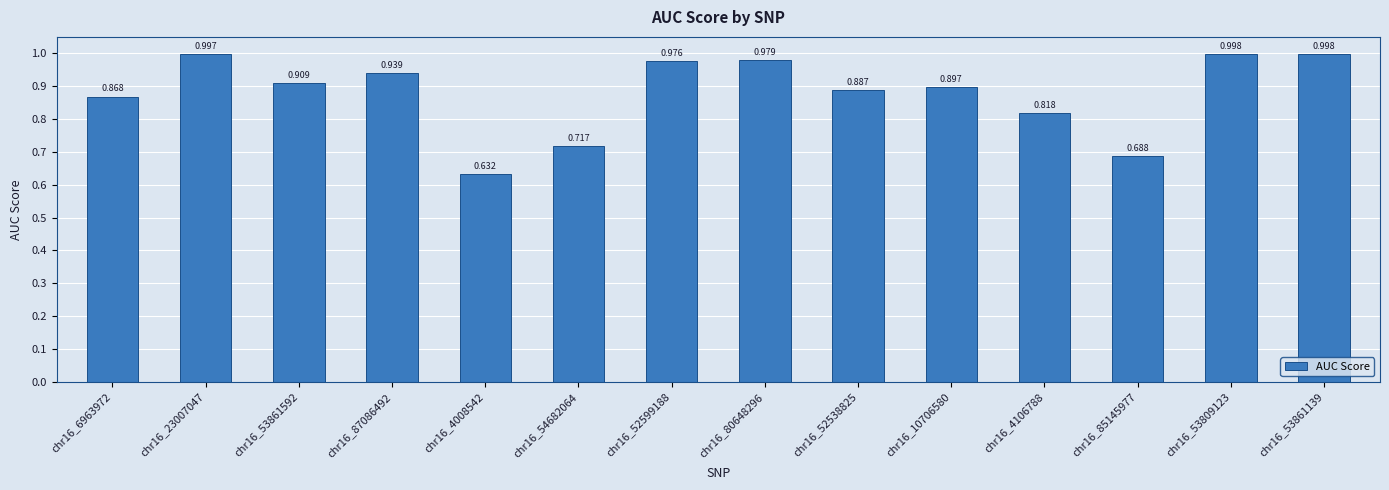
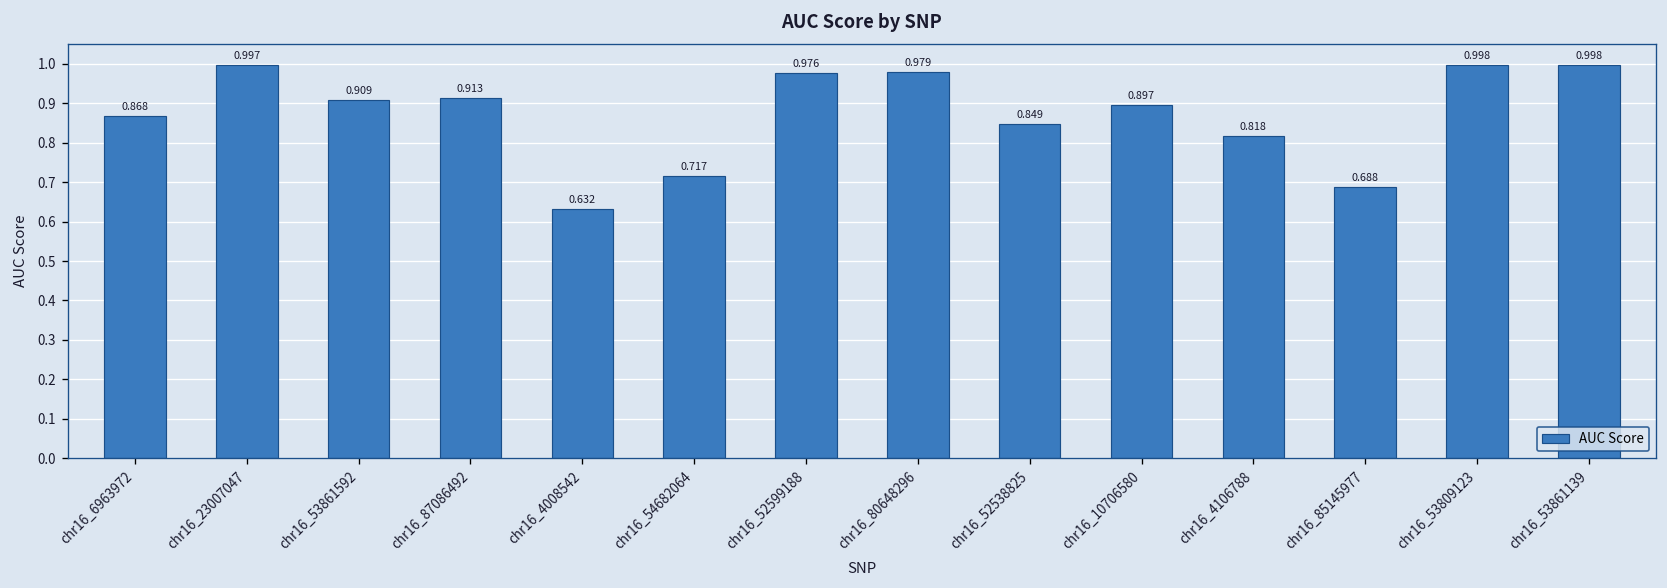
chr16_87086492: 0.939 -> 0.913
chr16_52538825: 0.887 -> 0.849
